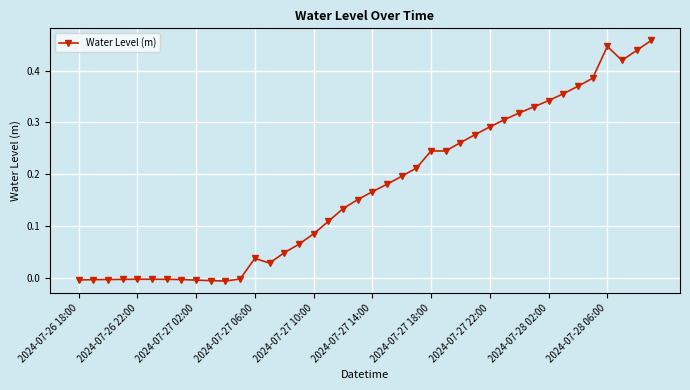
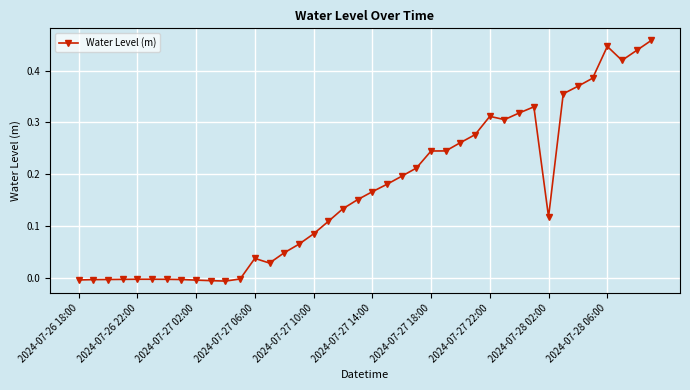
2024-07-27 22:00: 0.29 -> 0.31
2024-07-28 02:00: 0.34 -> 0.12
